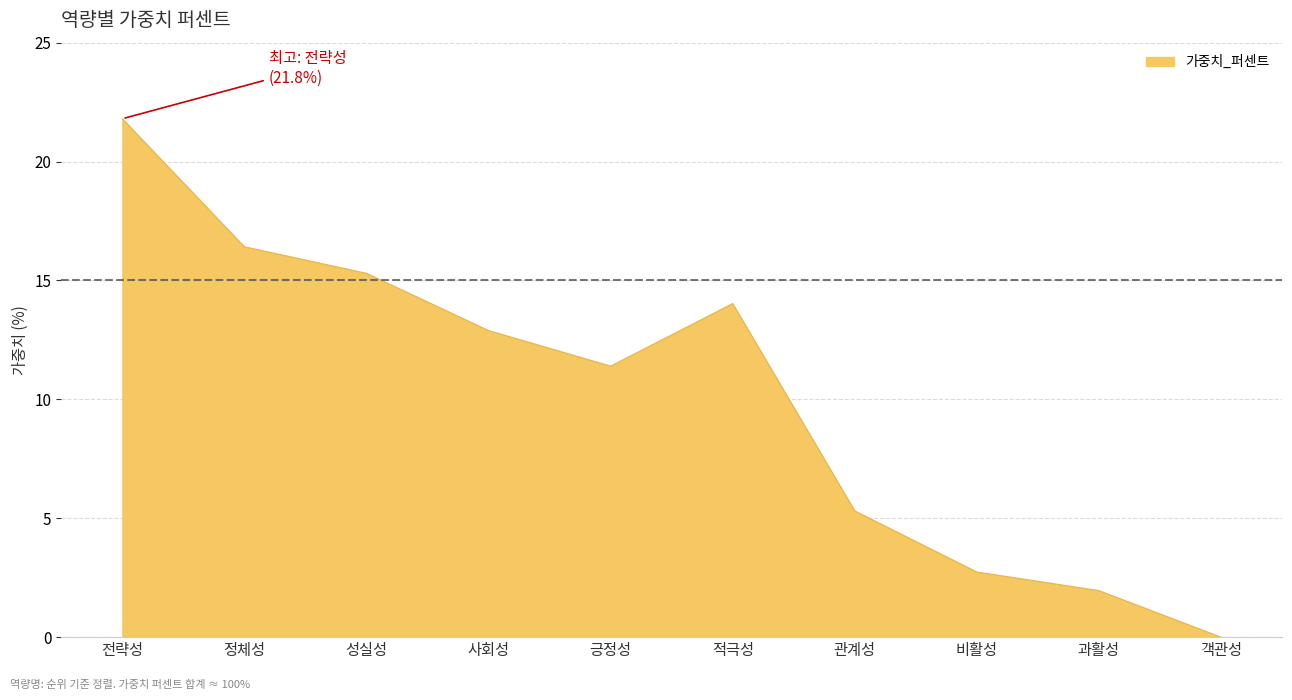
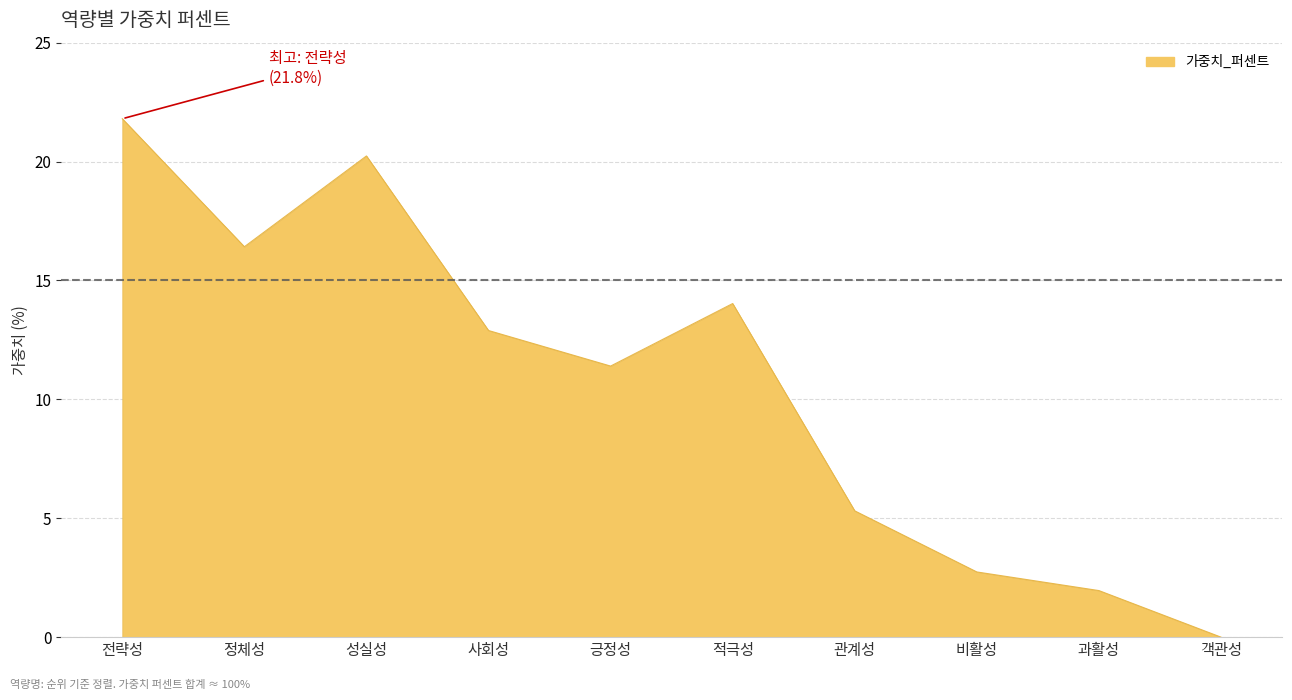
성실성: 15.3 -> 20.2
